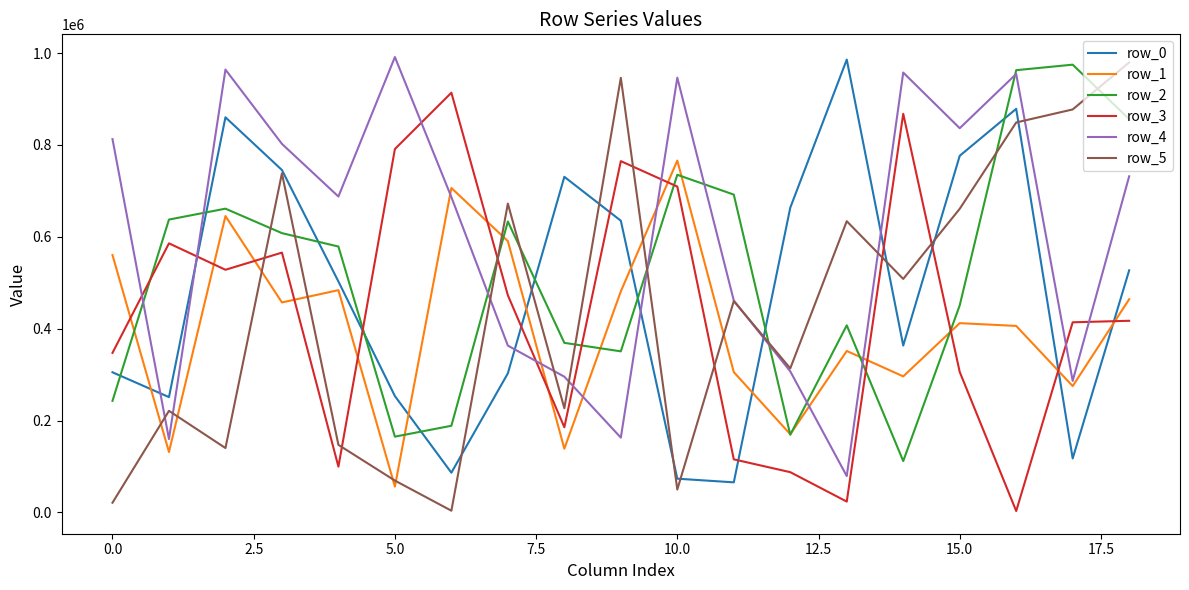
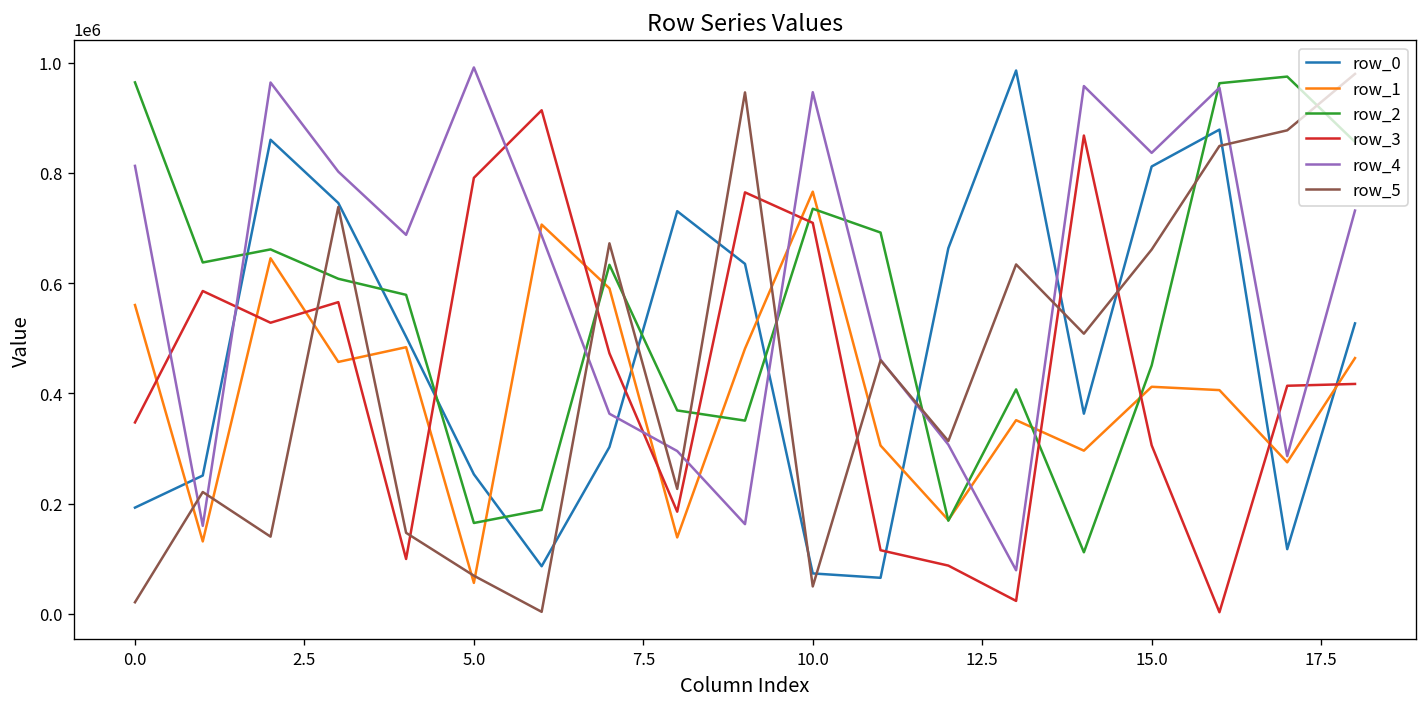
row_0, 0.0: 310000 -> 190000
row_2, 0.0: 240000 -> 960000
row_0, 15.0: 780000 -> 810000
